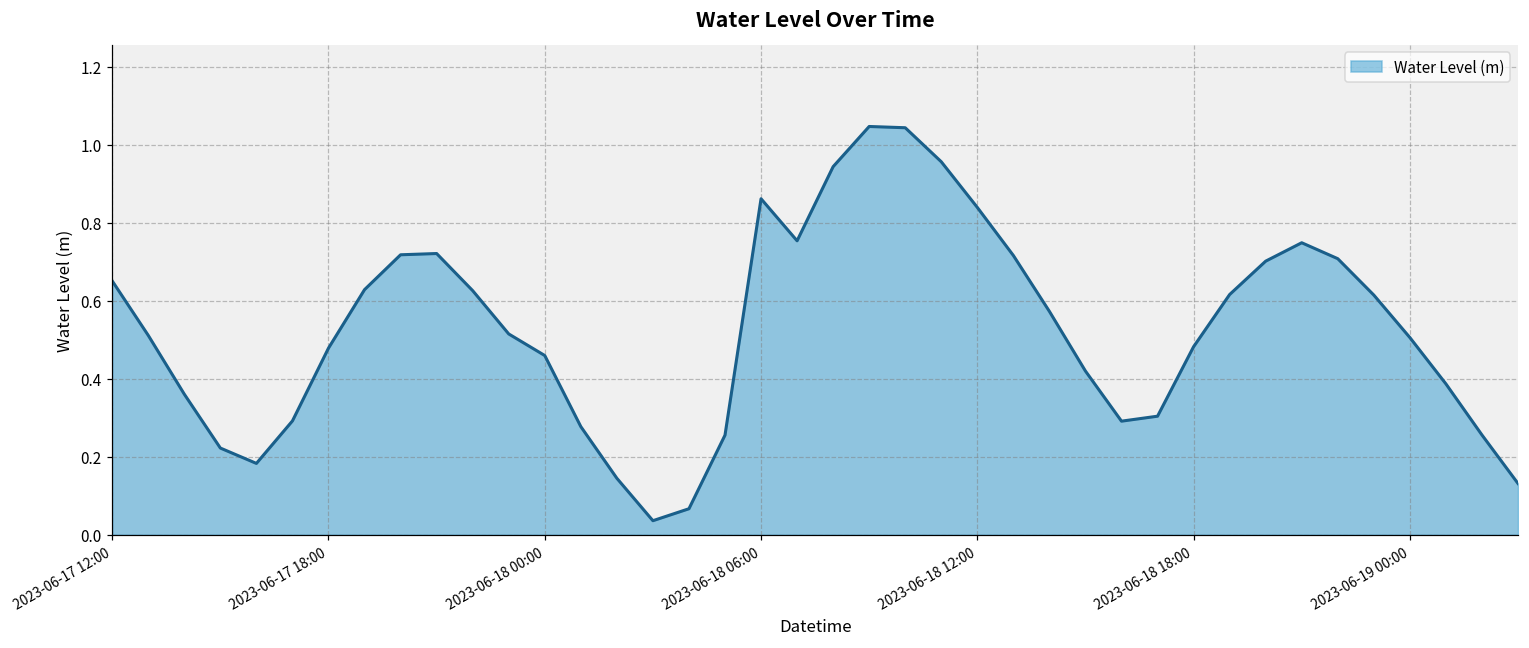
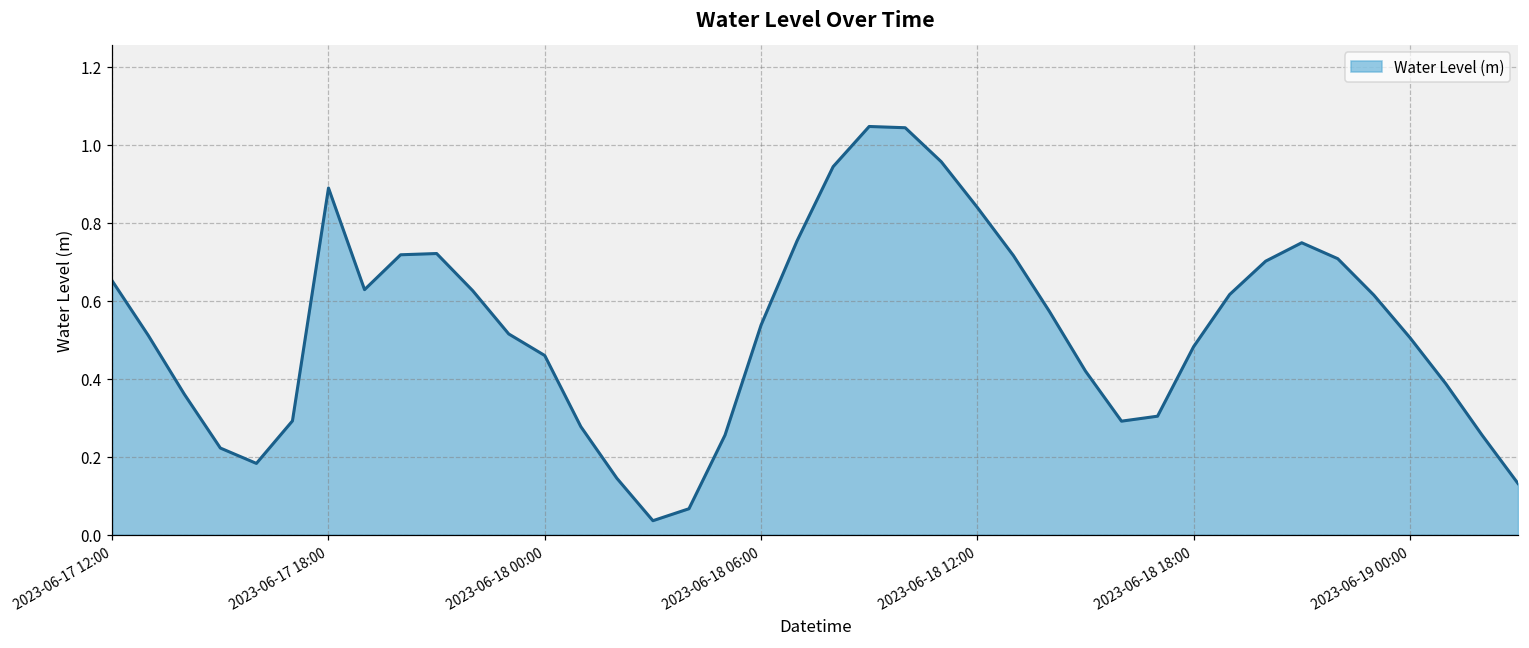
2023-06-17 18:00: 0.48 -> 0.89
2023-06-18 06:00: 0.86 -> 0.54
